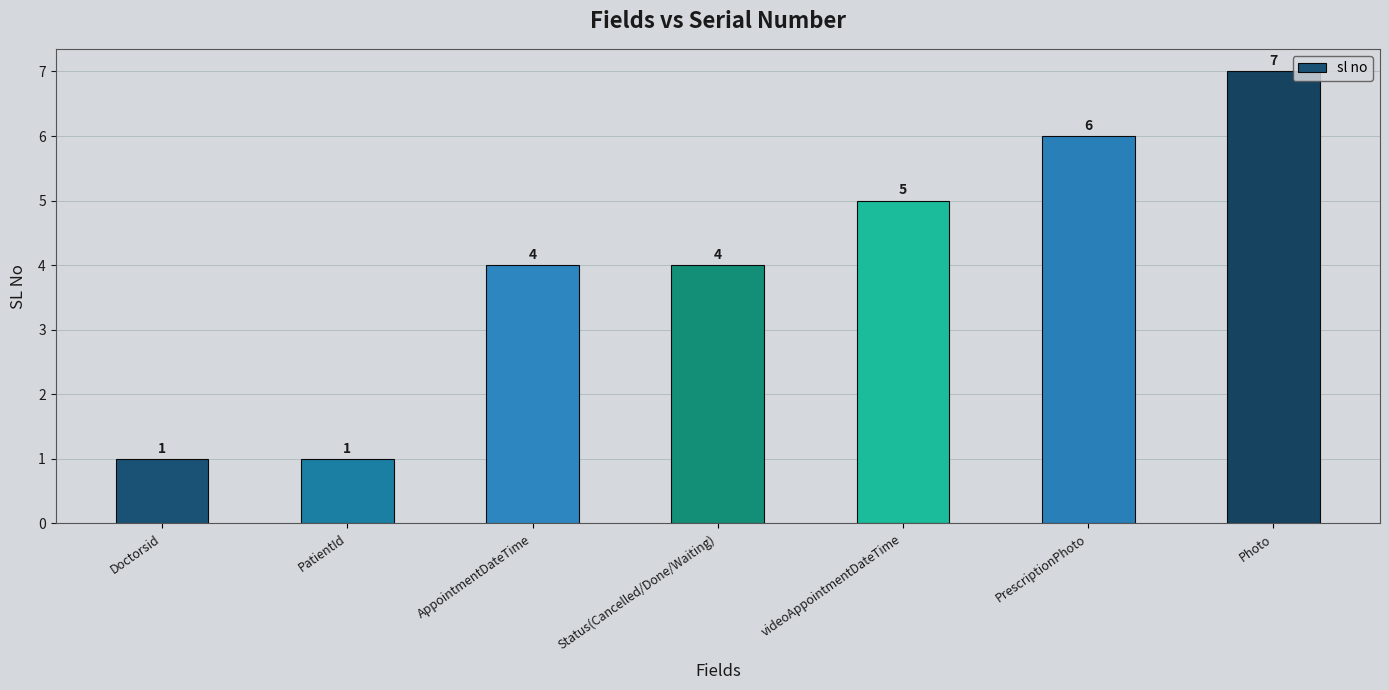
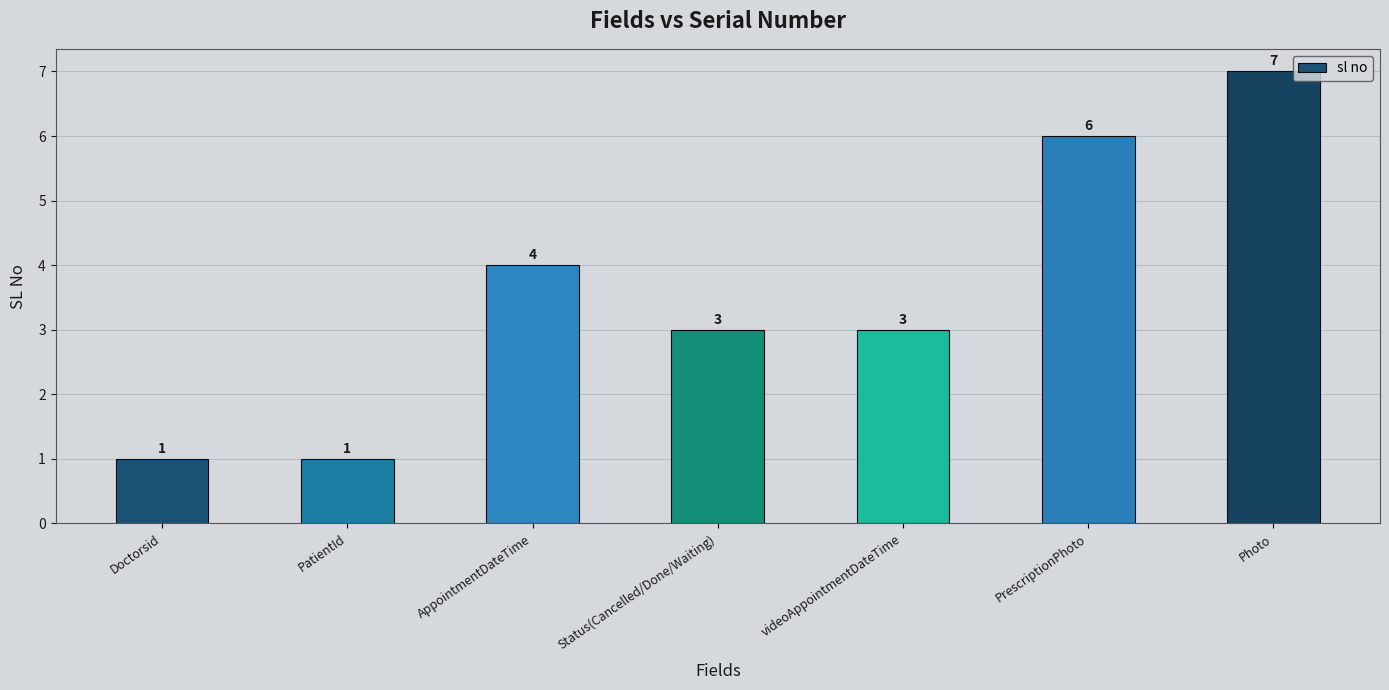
Status(Cancelled/Done/Waiting): 4 -> 3
videoAppointmentDateTime: 5 -> 3
